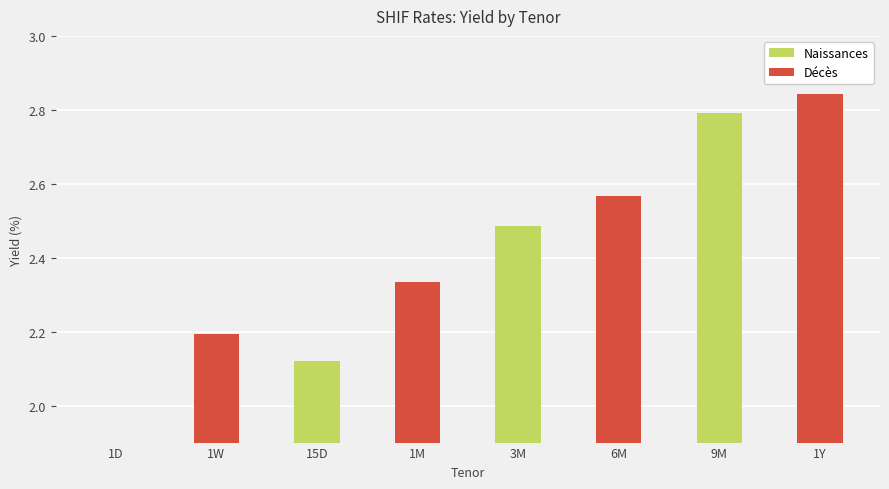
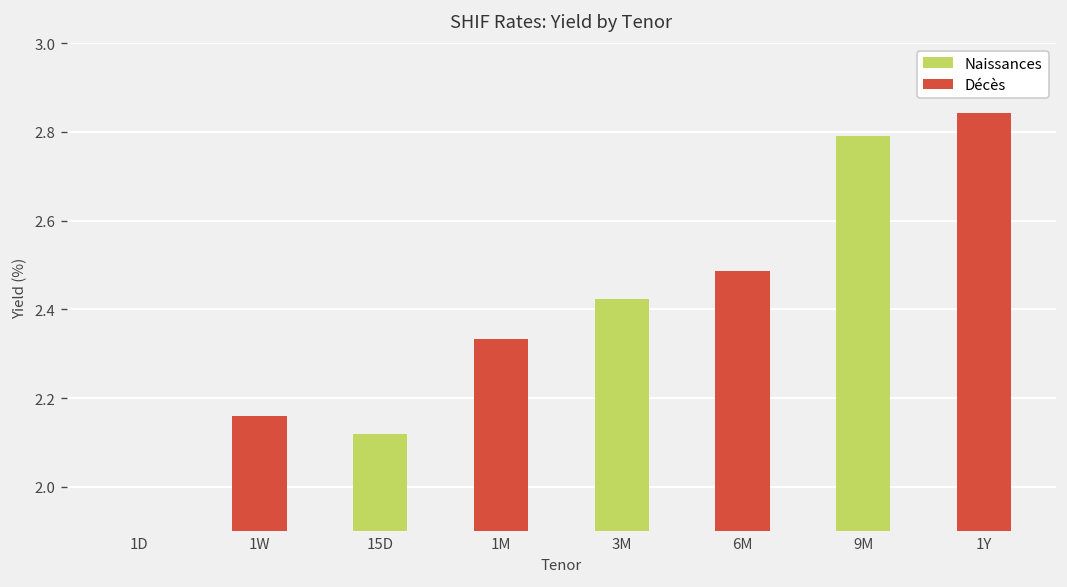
Décès, 1W: 2.19 -> 2.16
Naissances, 3M: 2.49 -> 2.42
Décès, 6M: 2.57 -> 2.49
